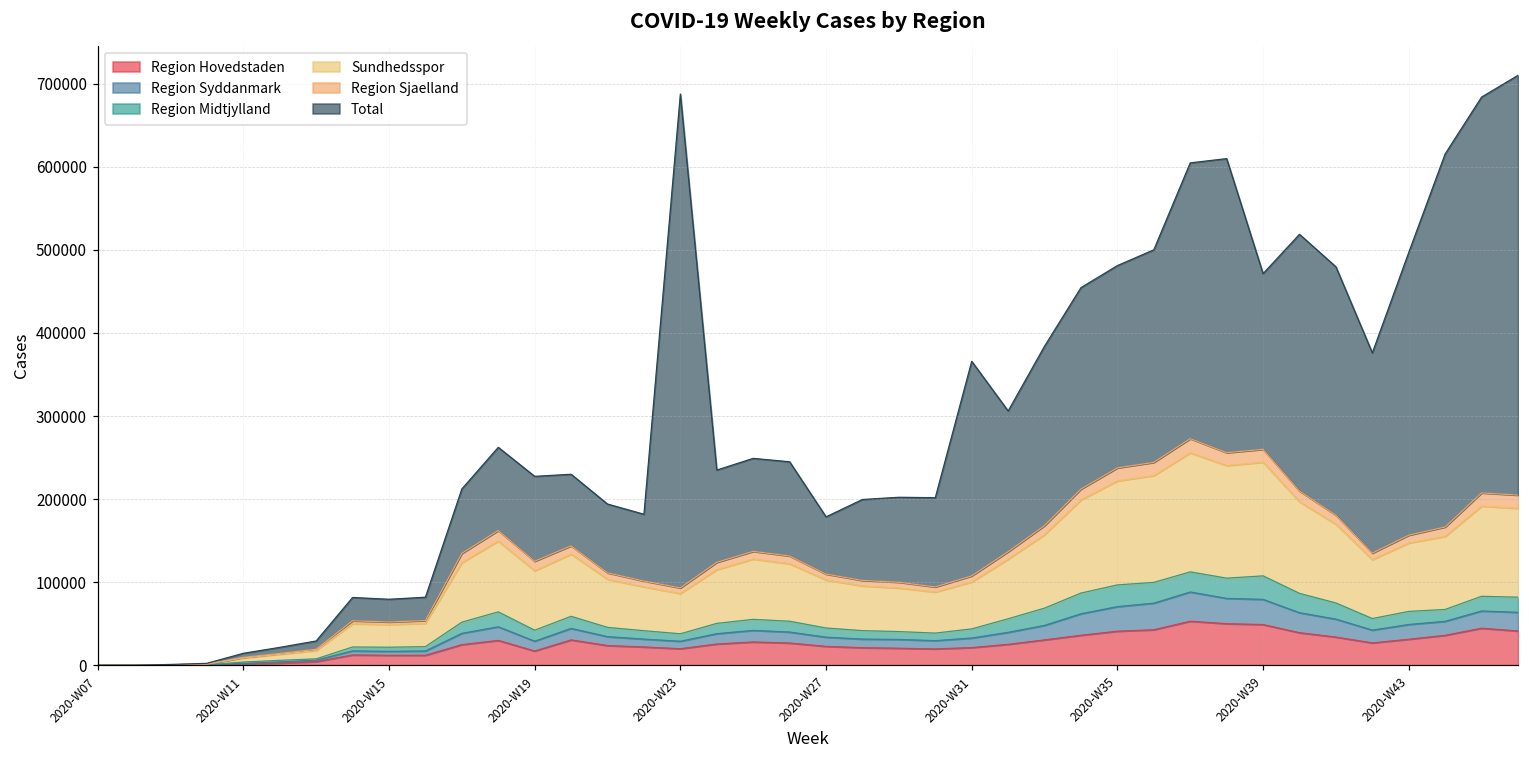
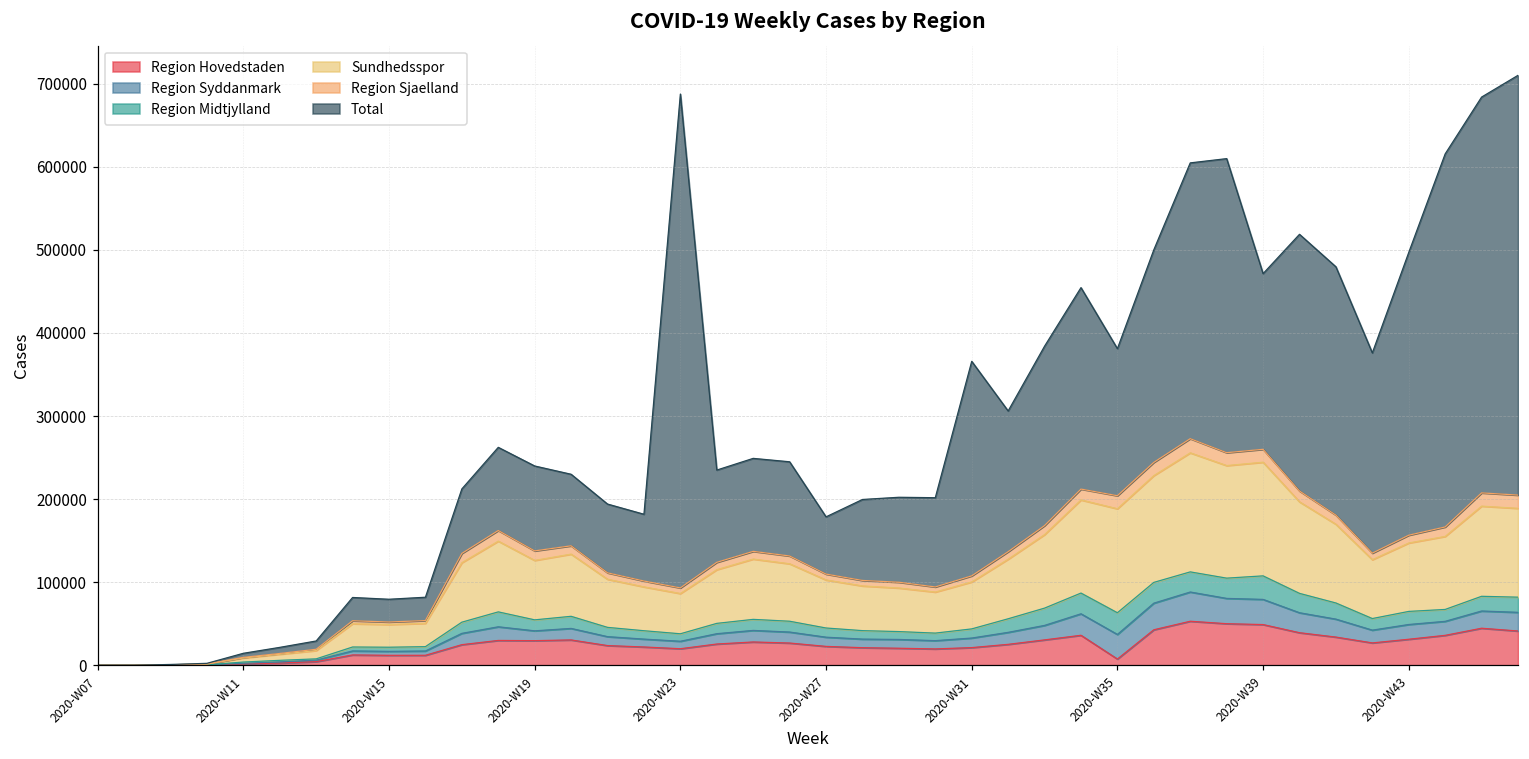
Region Hovedstaden, 2020-W19: 20000 -> 30000
Region Hovedstaden, 2020-W35: 40000 -> 10000
Total, 2020-W35: 240000 -> 180000
